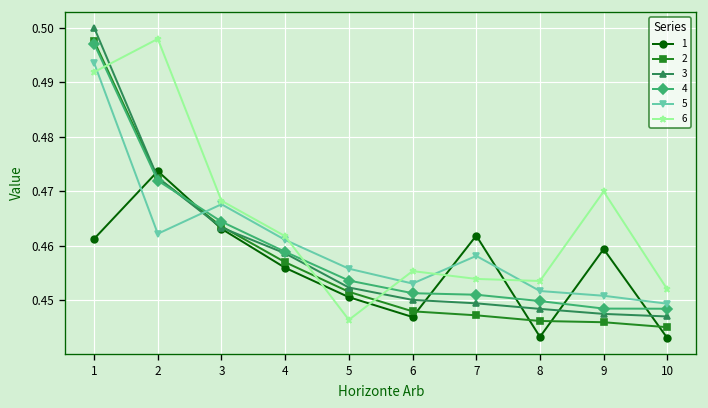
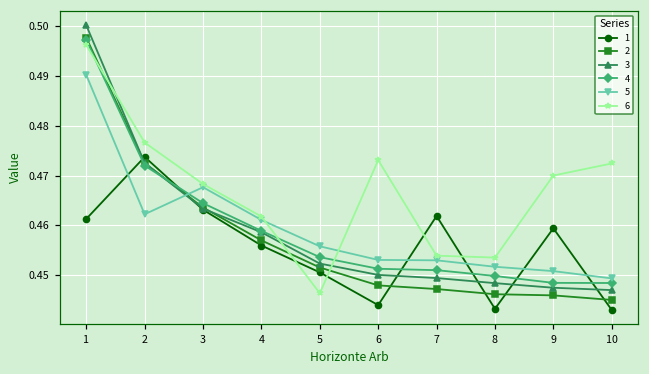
5, 1: 0.494 -> 0.490
6, 1: 0.492 -> 0.496
6, 2: 0.498 -> 0.477
1, 6: 0.447 -> 0.444
6, 6: 0.455 -> 0.473
5, 7: 0.458 -> 0.453
6, 10: 0.452 -> 0.472
